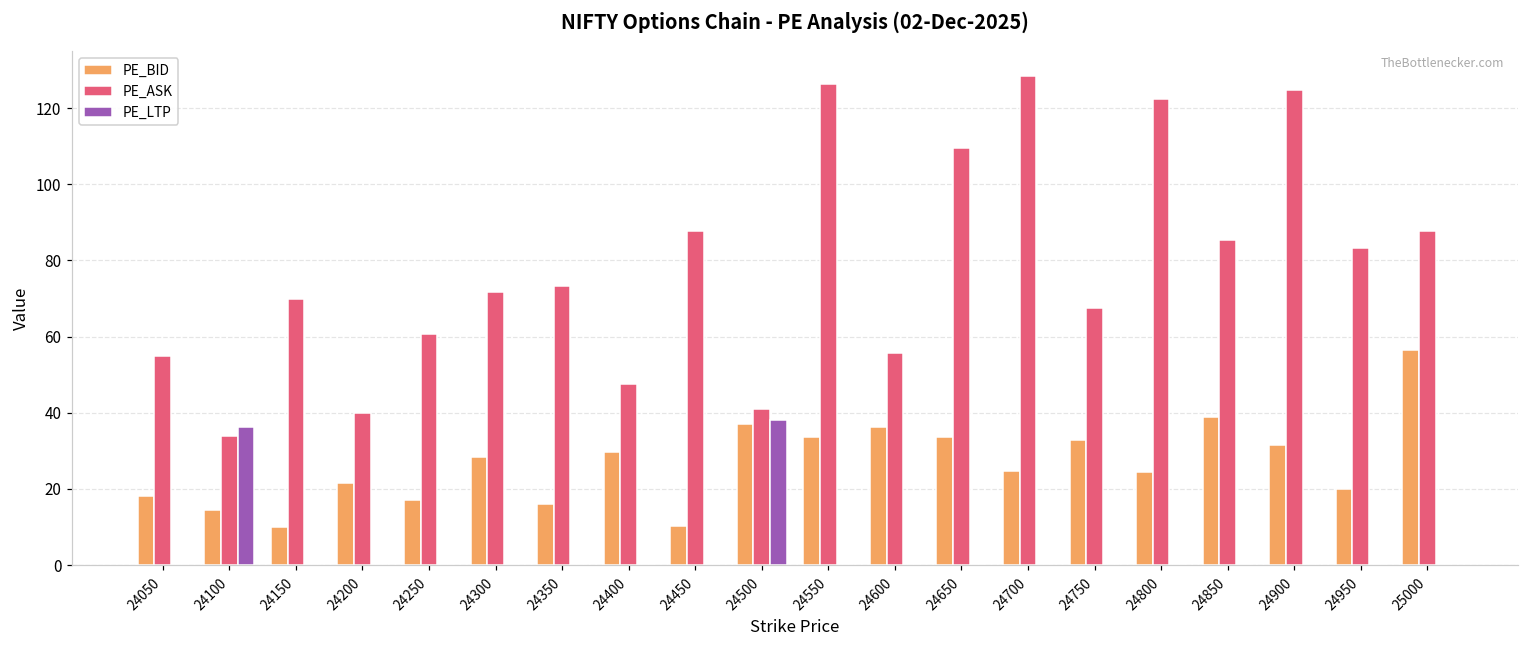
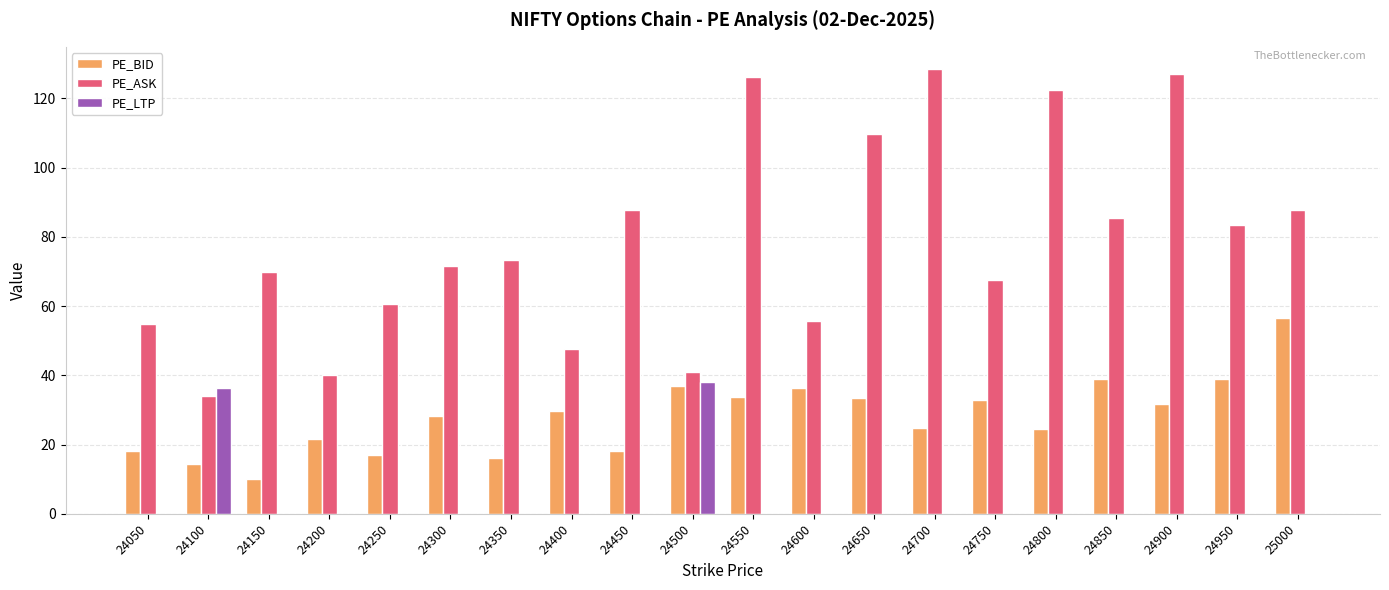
PE_BID, 24450: 10 -> 18
PE_ASK, 24900: 125 -> 127
PE_BID, 24950: 20 -> 39
